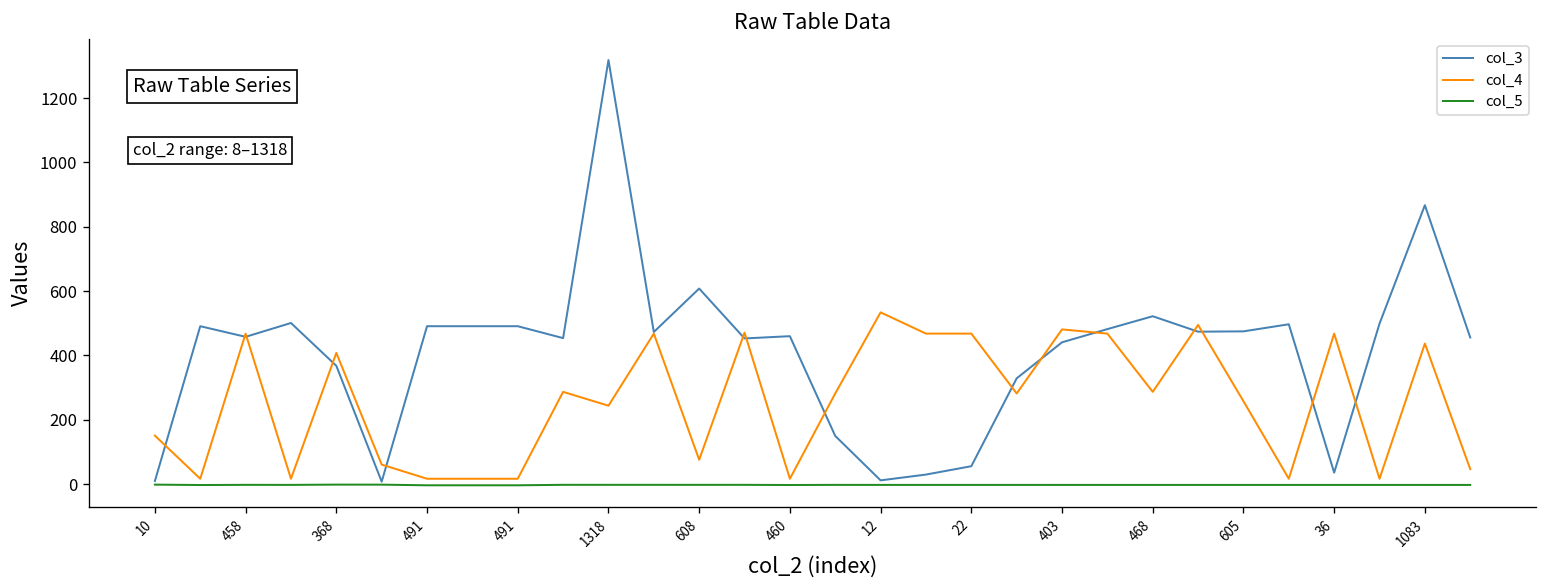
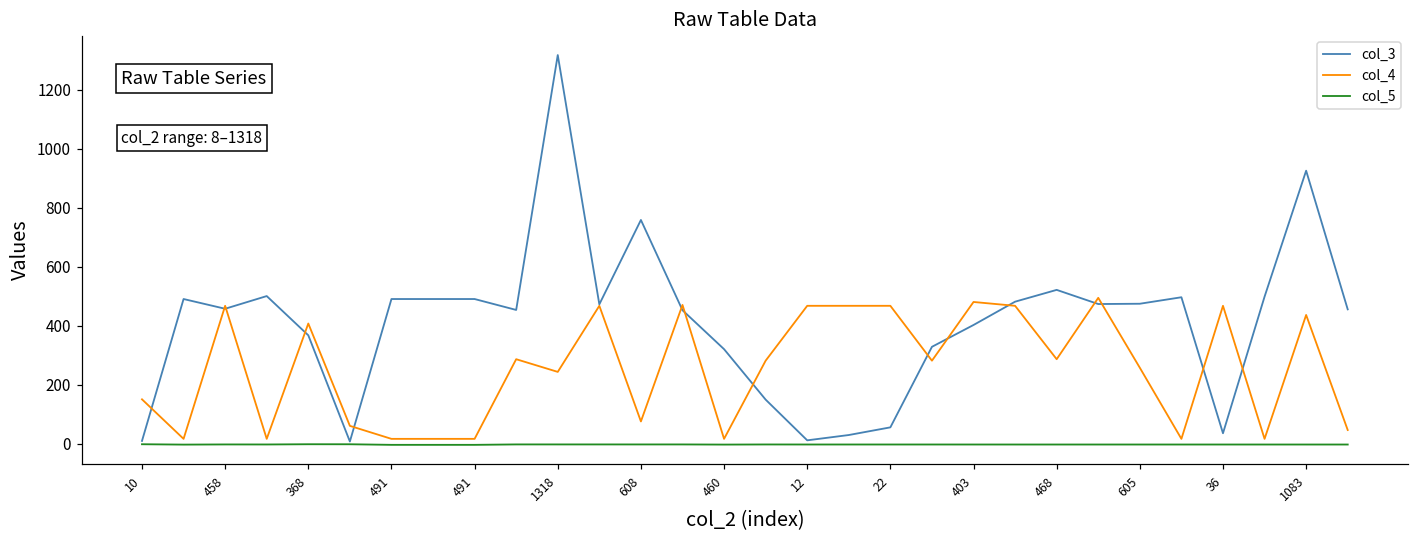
col_3, 608: 610 -> 760
col_3, 460: 460 -> 320
col_4, 12: 530 -> 470
col_3, 403: 440 -> 400
col_3, 1083: 870 -> 930
